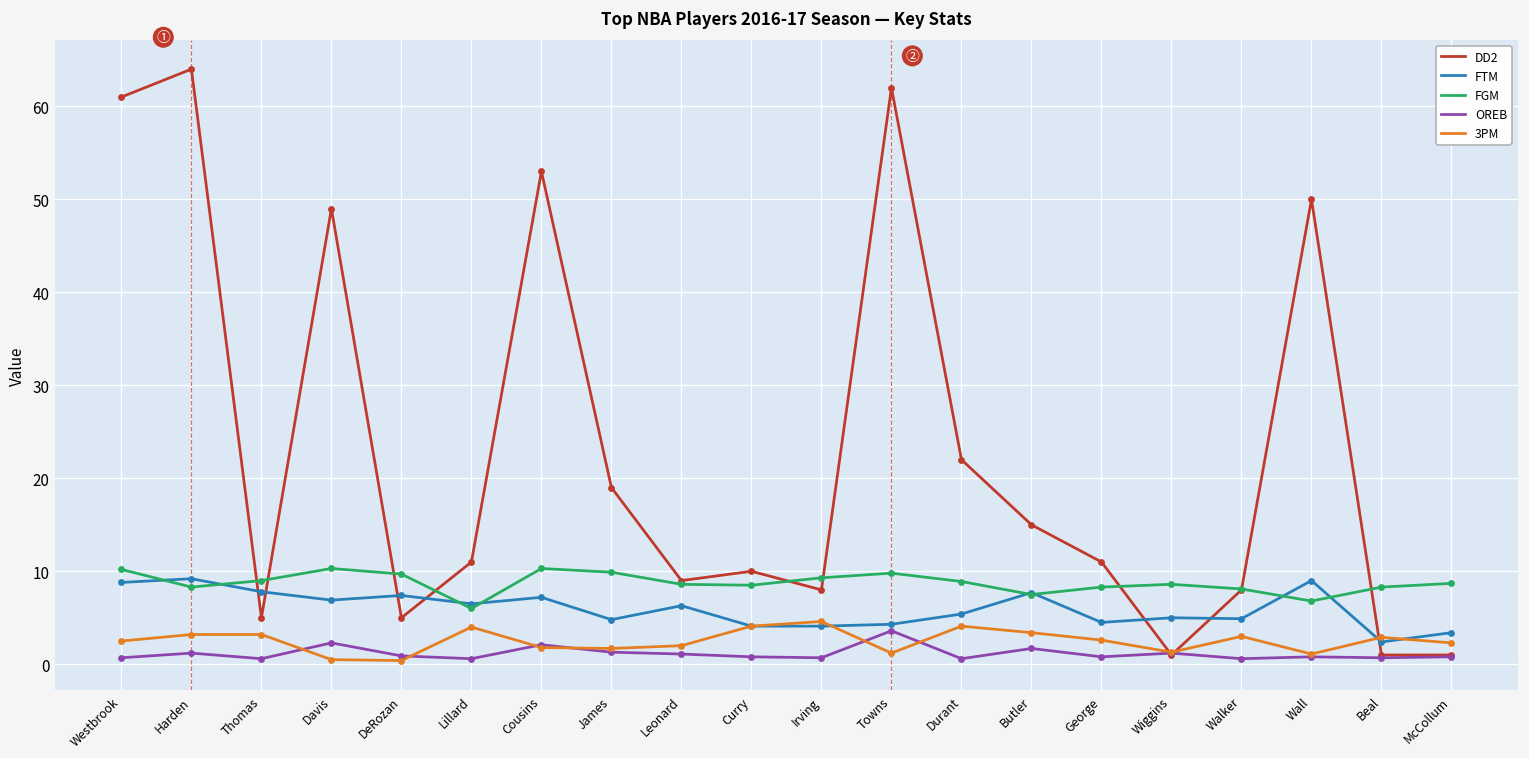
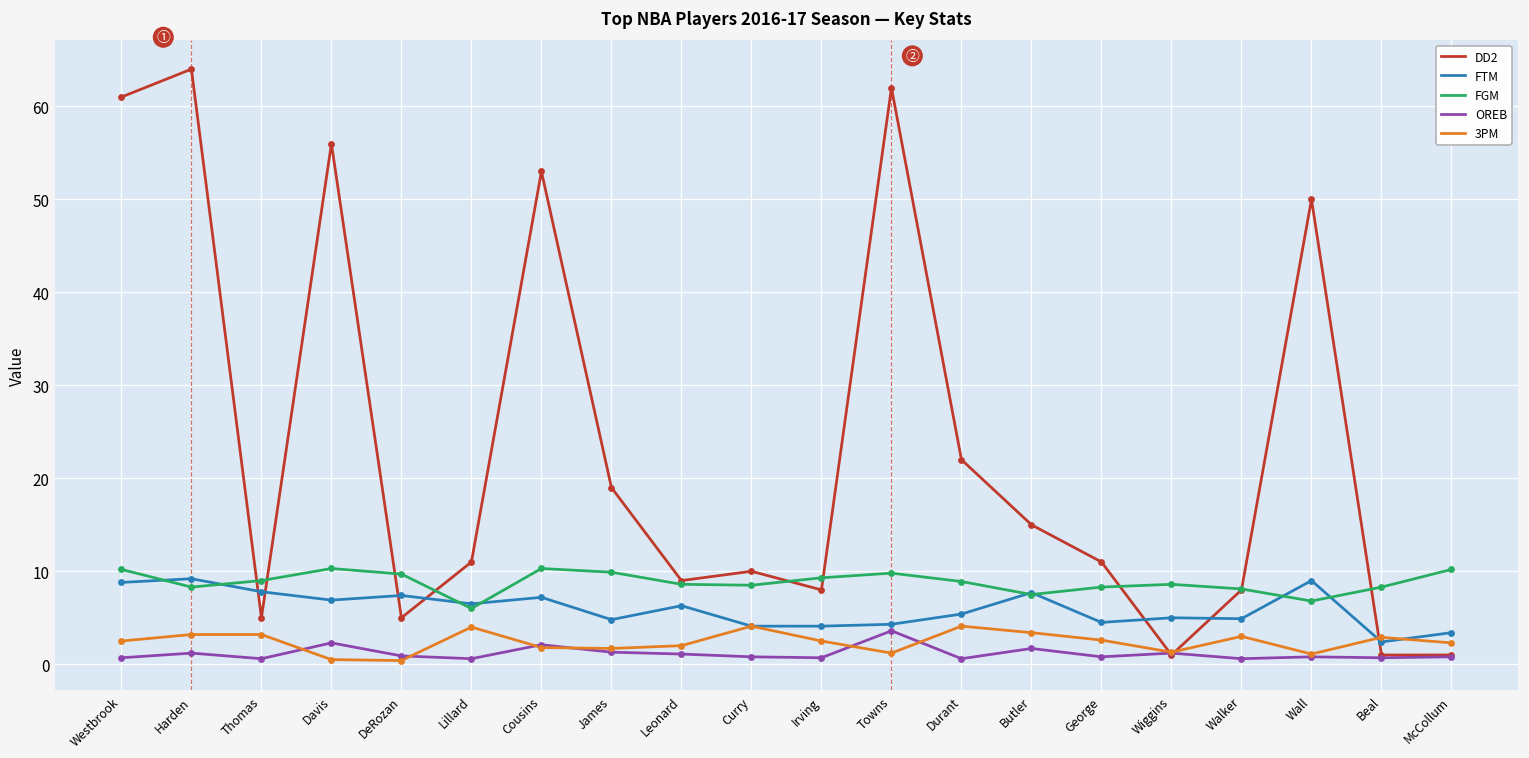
DD2, Davis: 49 -> 56
3PM, Irving: 5 -> 3
FGM, McCollum: 9 -> 10
